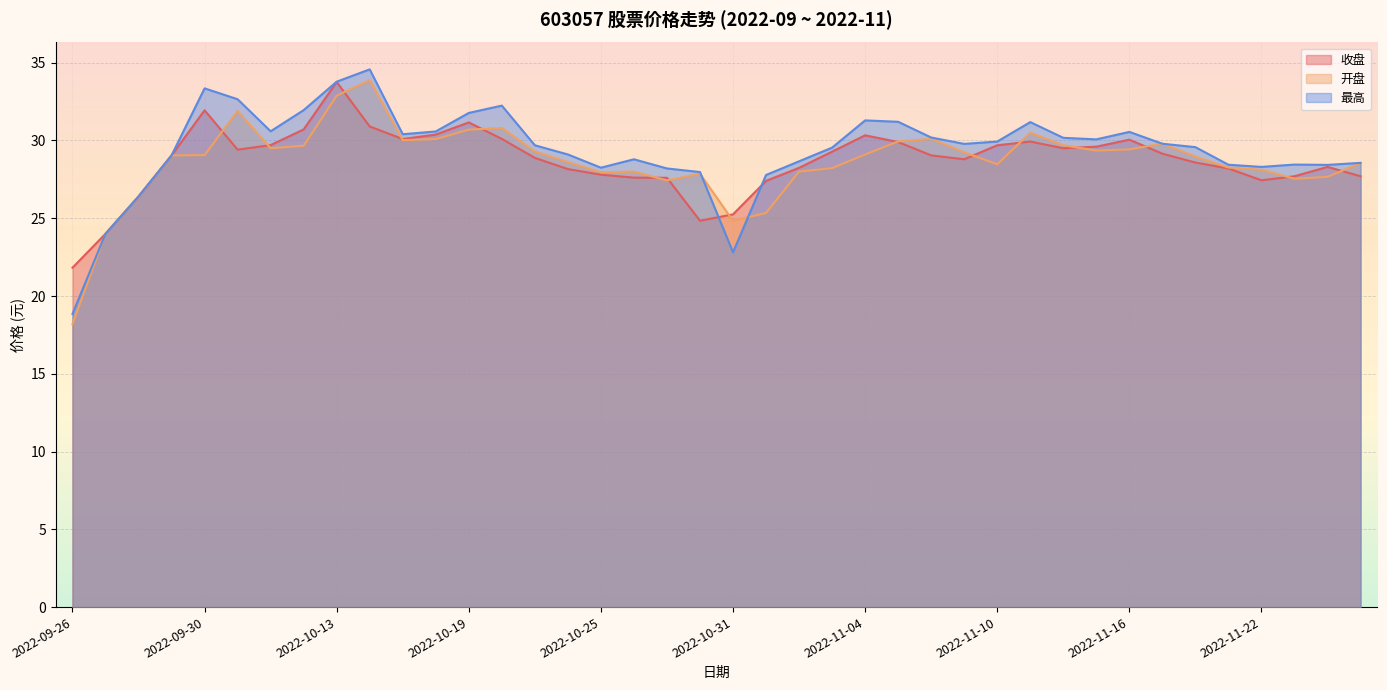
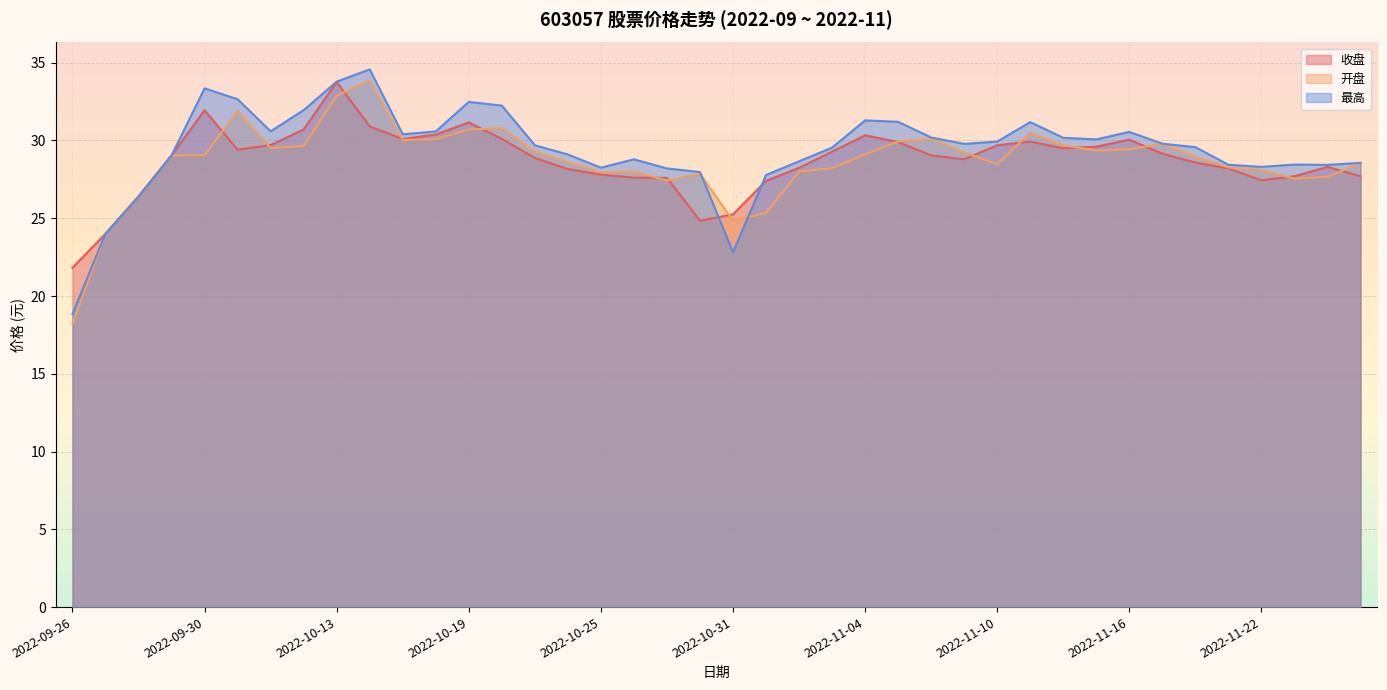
最高, 2022-10-19: 31.8 -> 32.5
